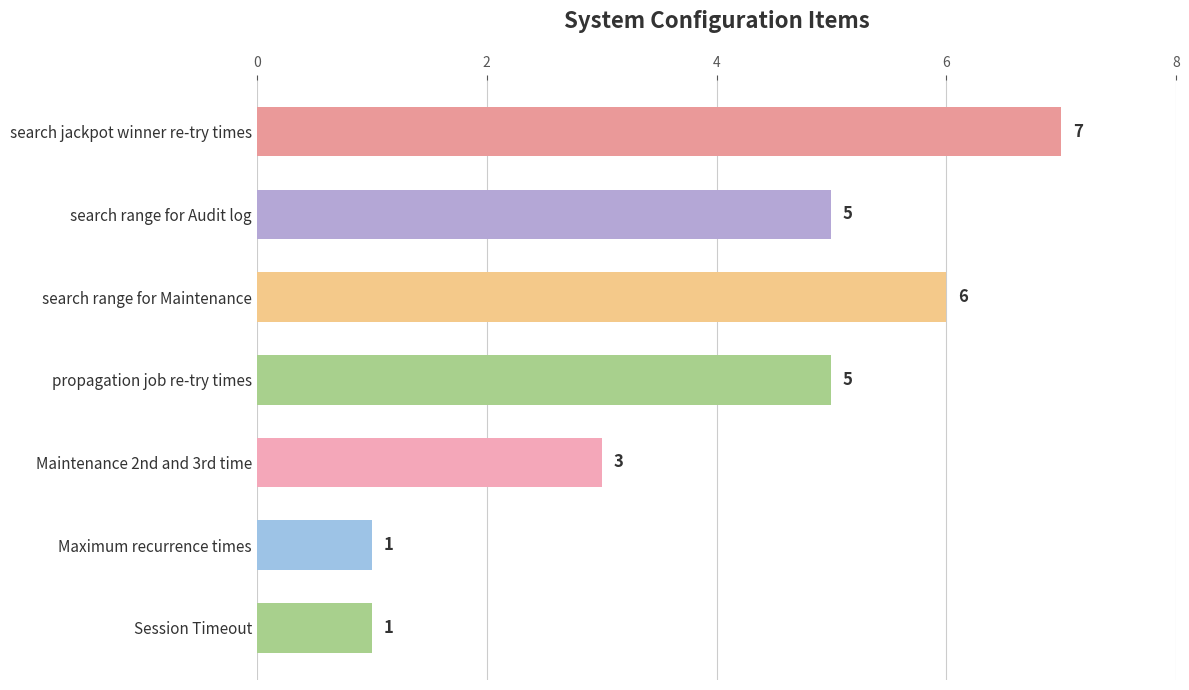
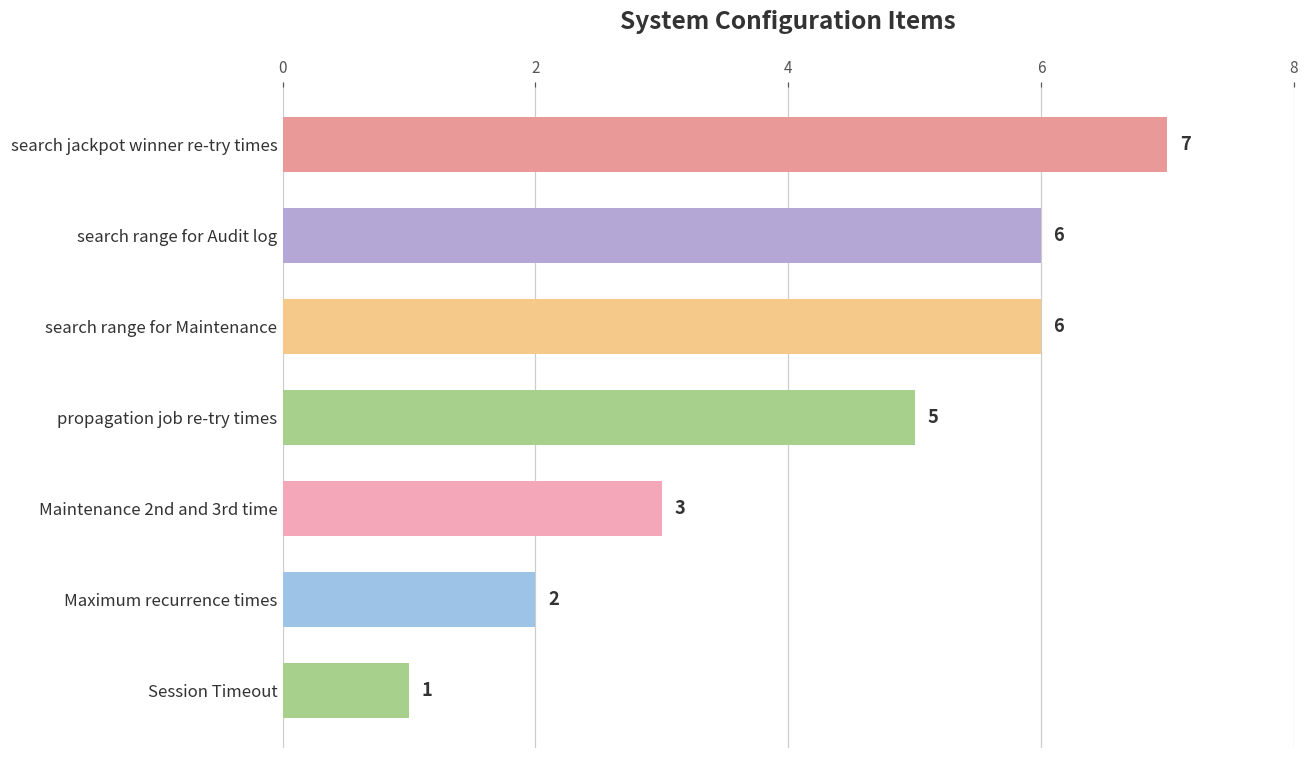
search range for Audit log: 5 -> 6
Maximum recurrence times: 1 -> 2
